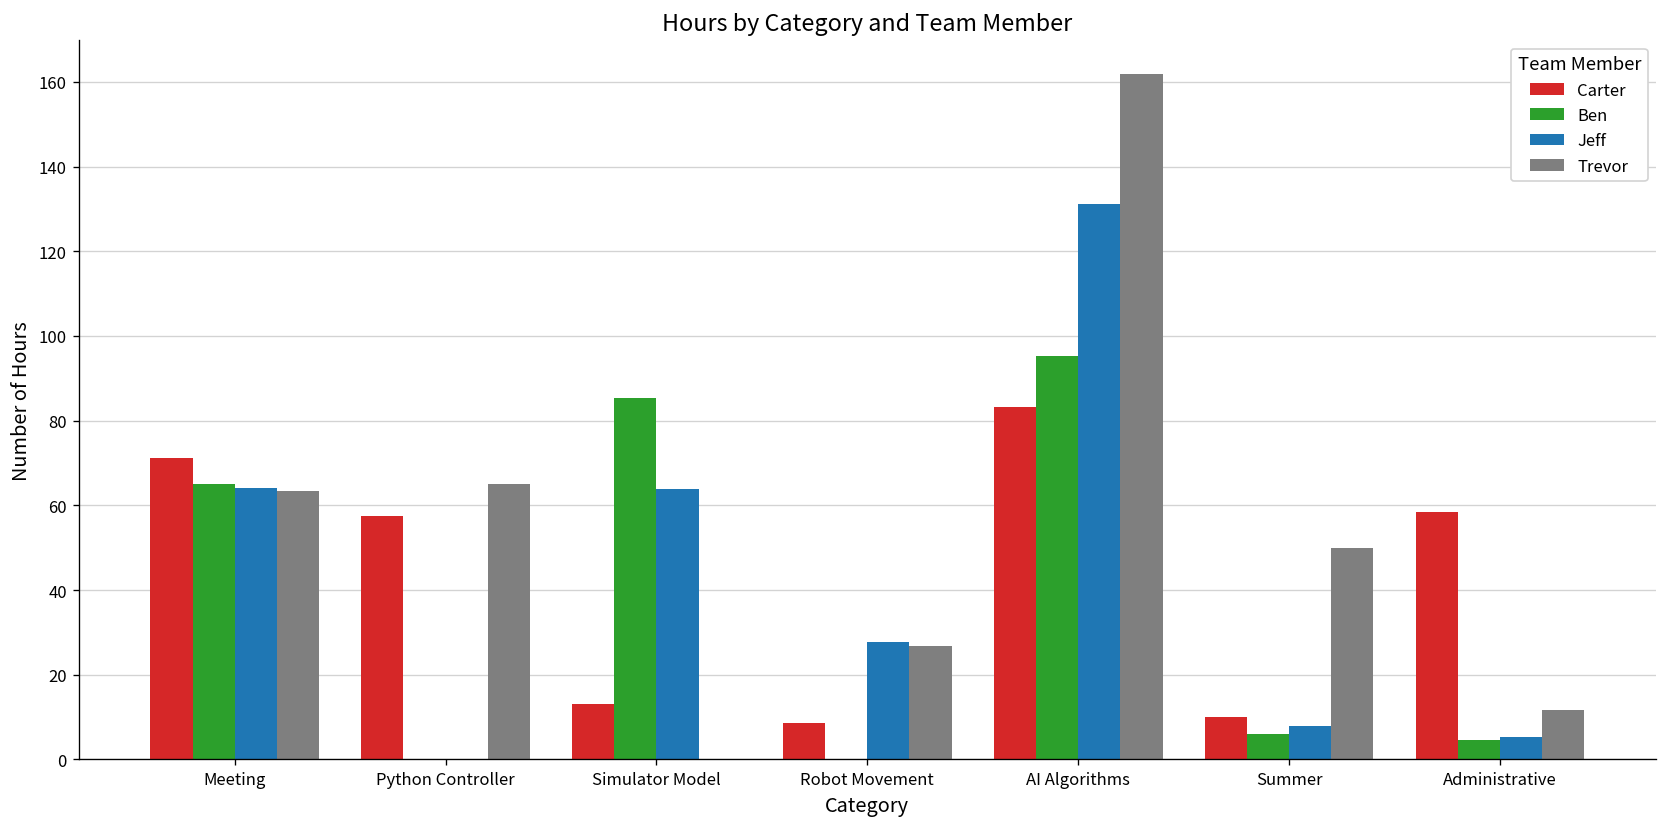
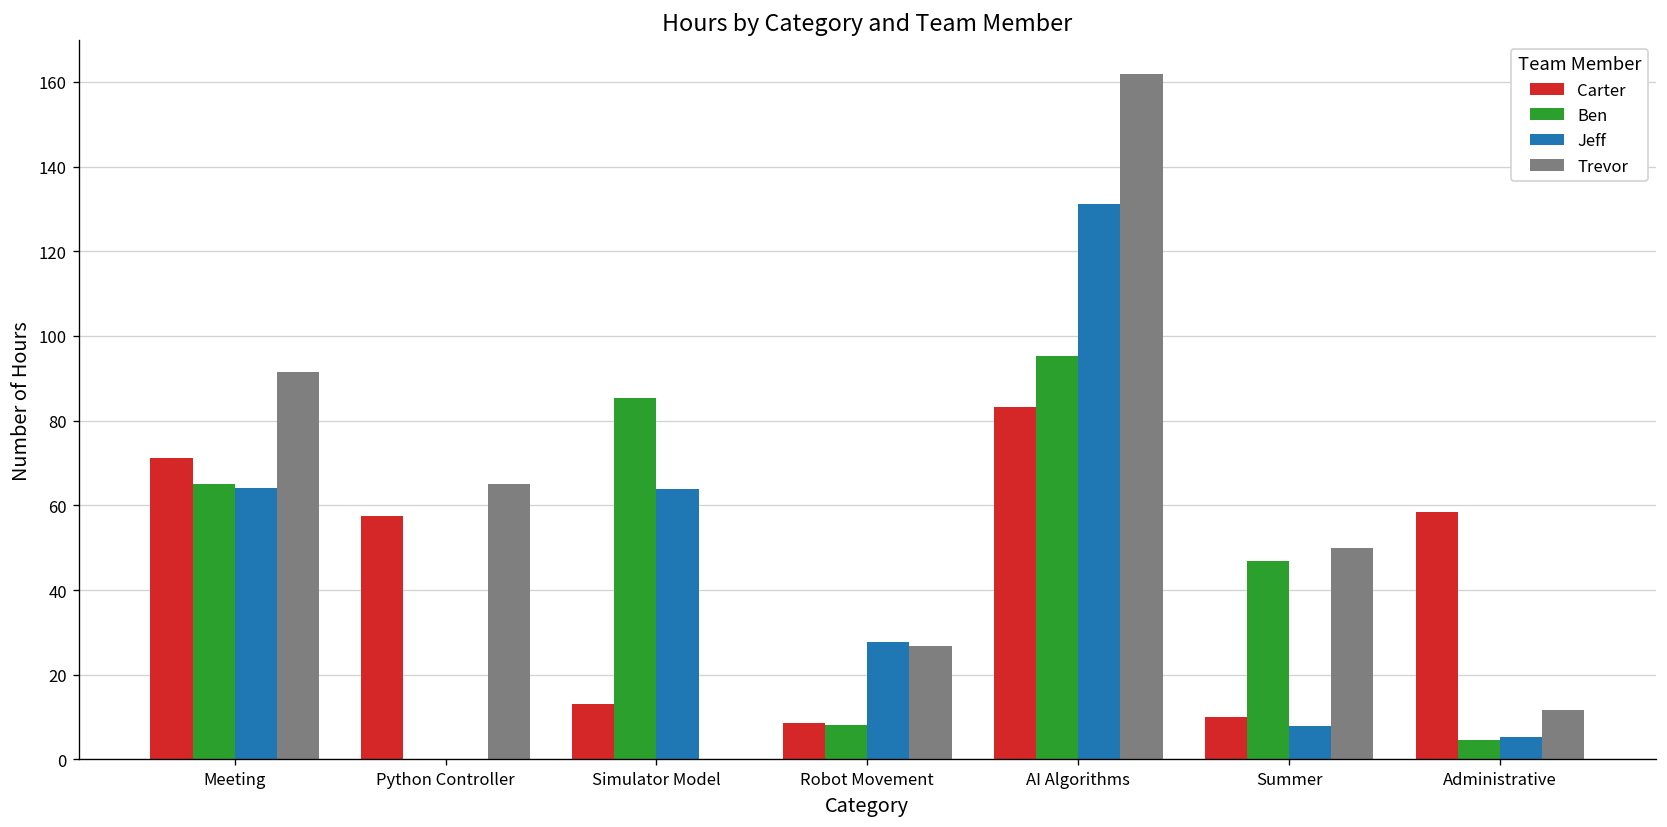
Trevor, Meeting: 64 -> 91
Ben, Robot Movement: 0 -> 8
Ben, Summer: 6 -> 47
